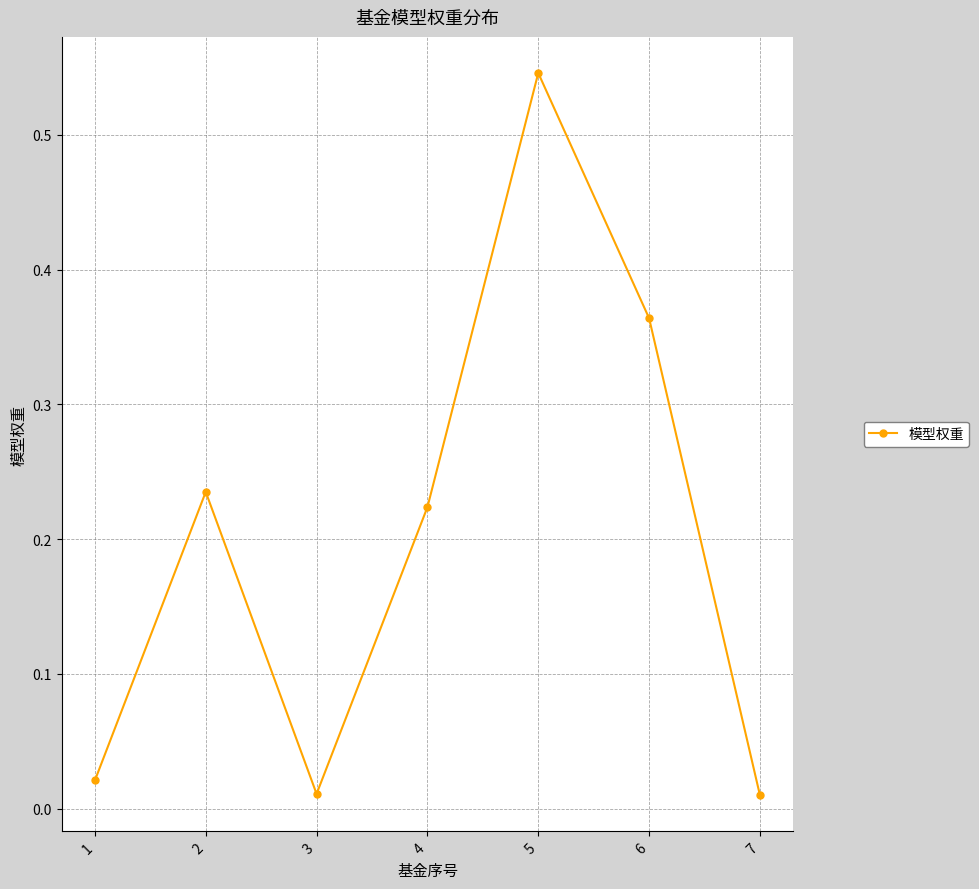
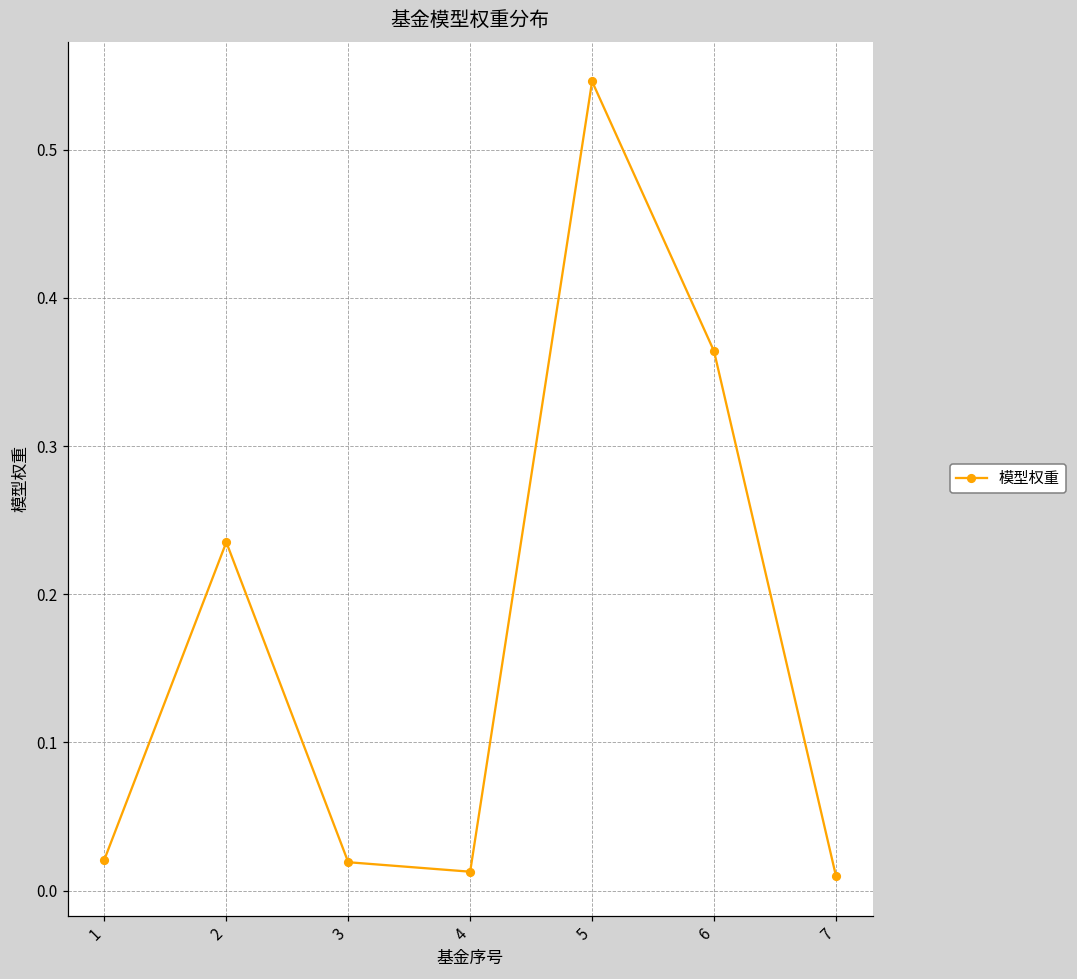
3: 0.011 -> 0.019
4: 0.224 -> 0.013
